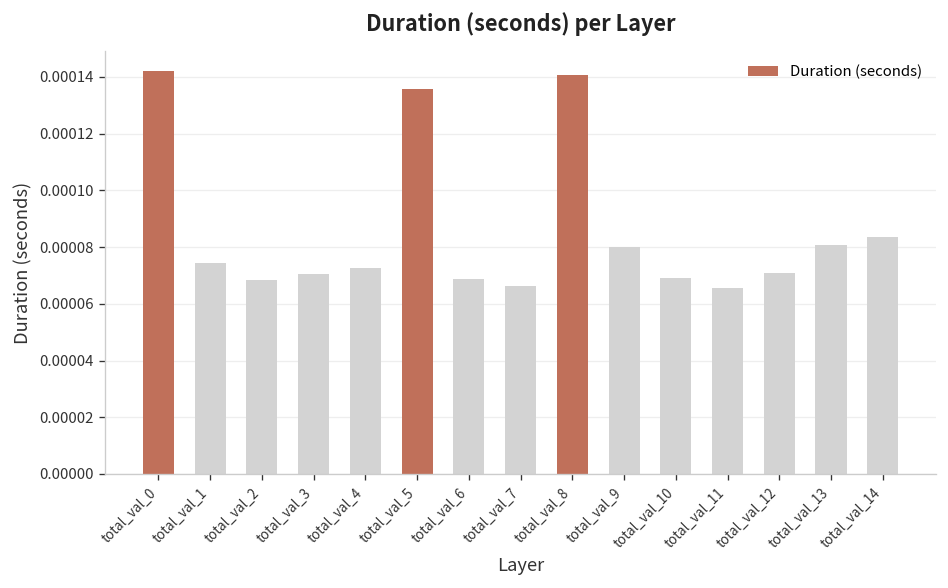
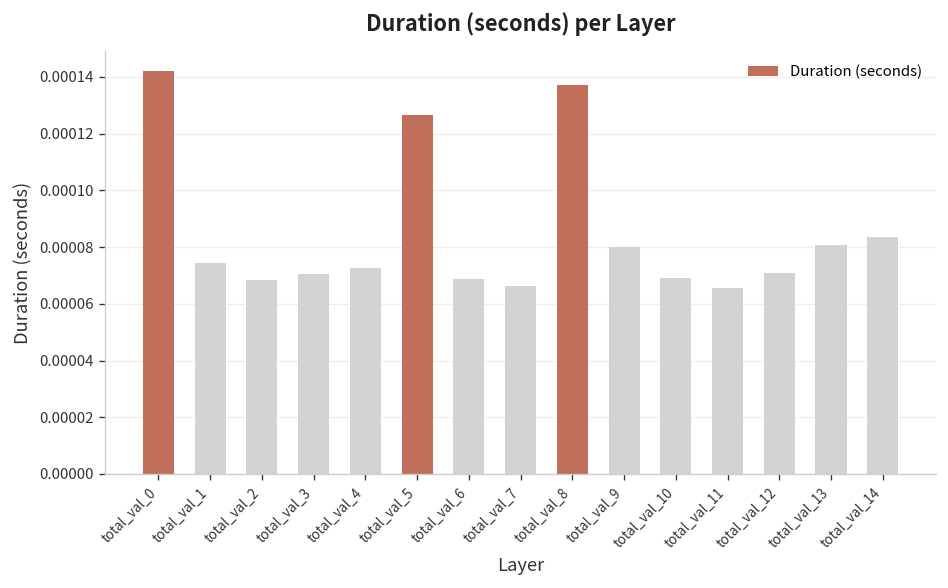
total_val_5: 0.000136 -> 0.000127
total_val_8: 0.000141 -> 0.000137
